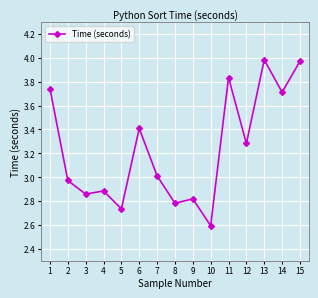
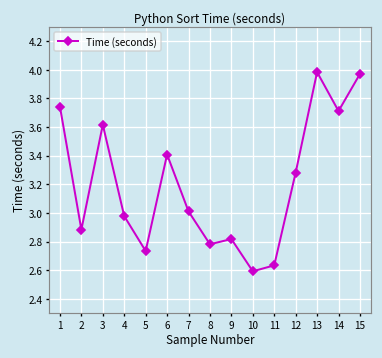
2: 2.97 -> 2.88
3: 2.86 -> 3.62
4: 2.88 -> 2.98
11: 3.84 -> 2.63
